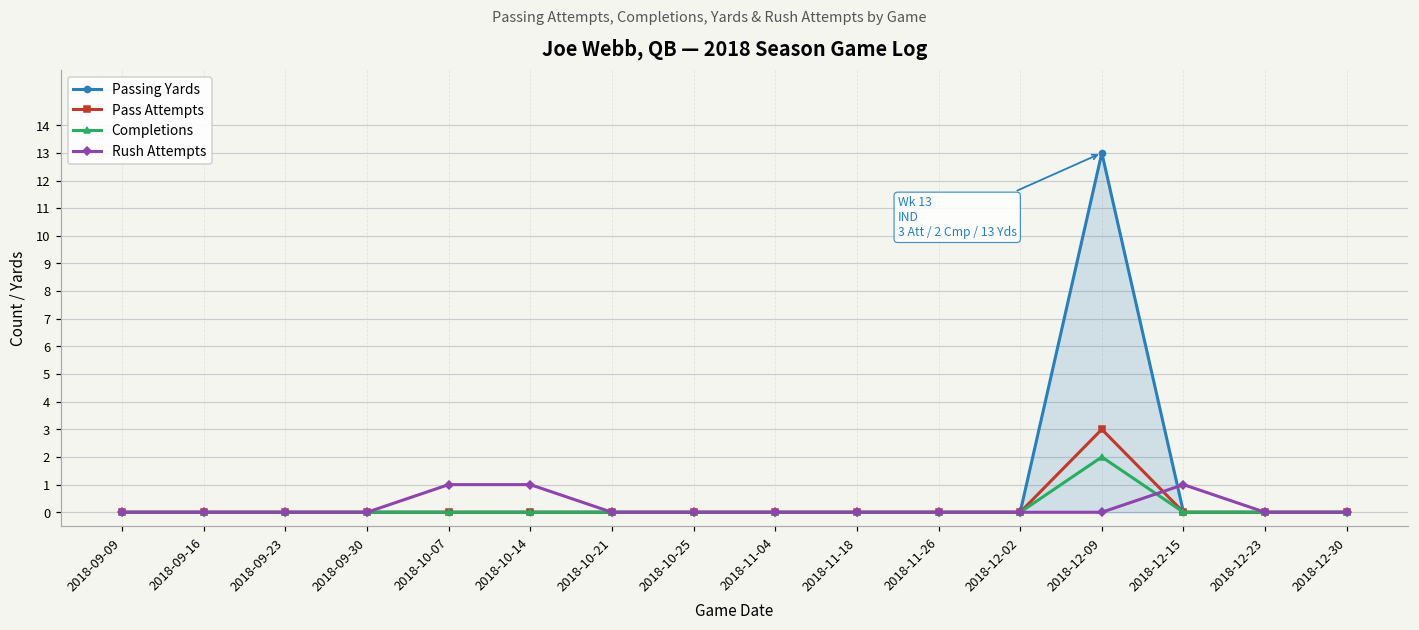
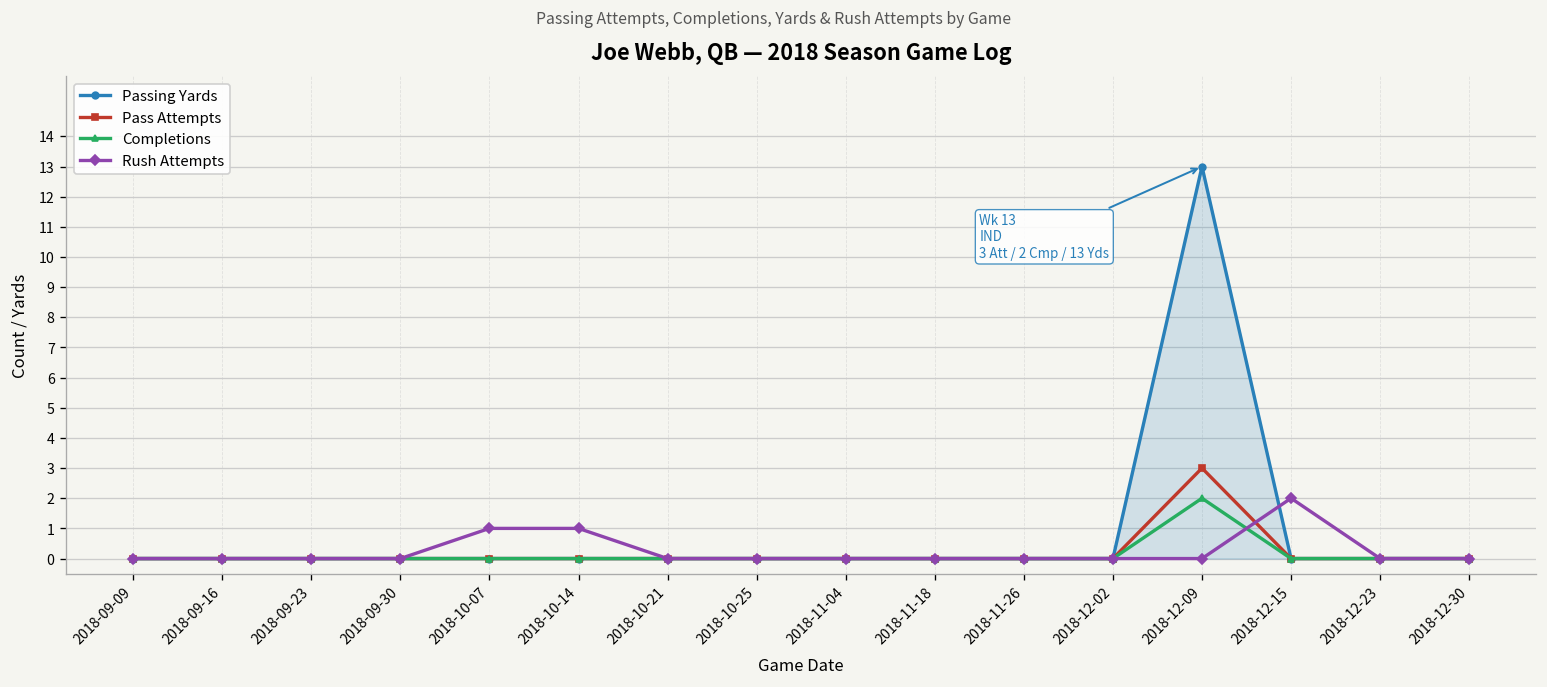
Rush Attempts, 2018-12-15: 1 -> 2
